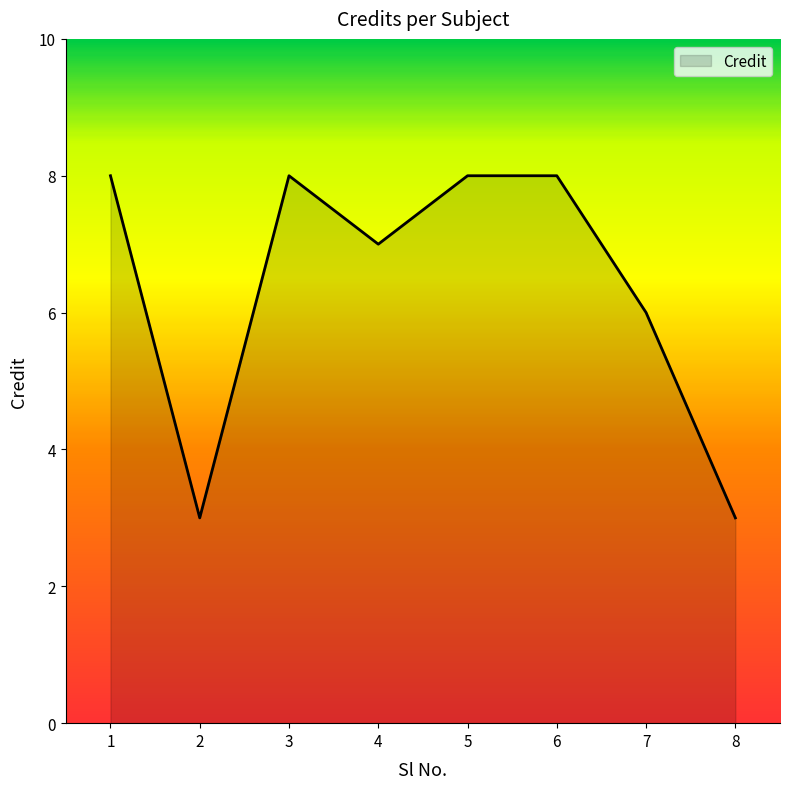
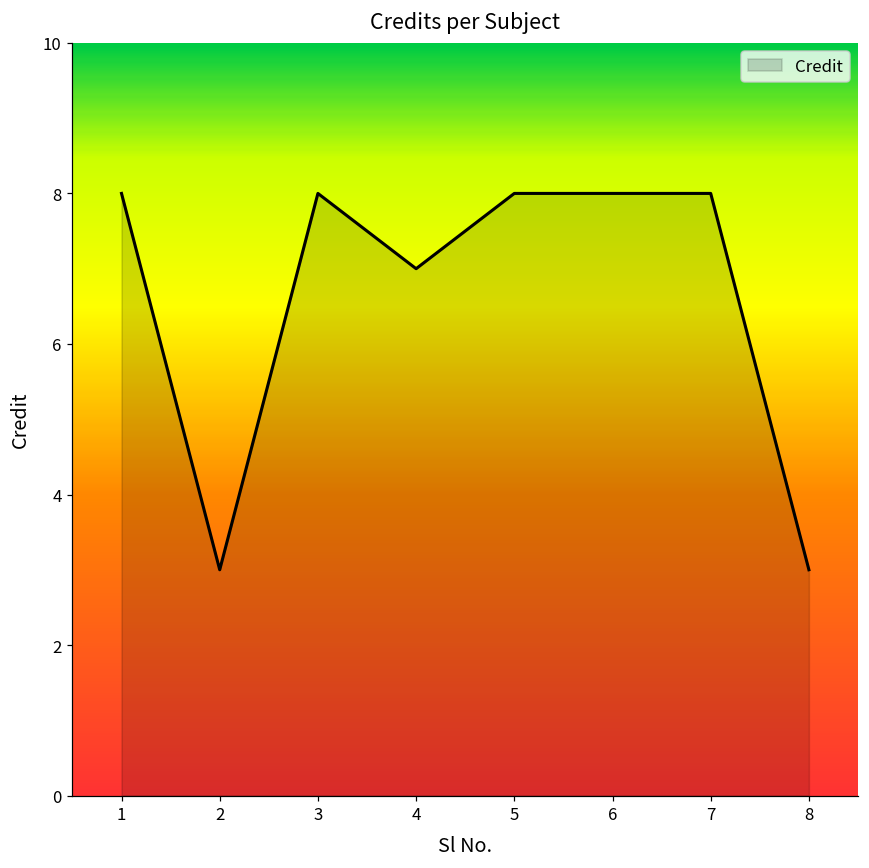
7: 6 -> 8
